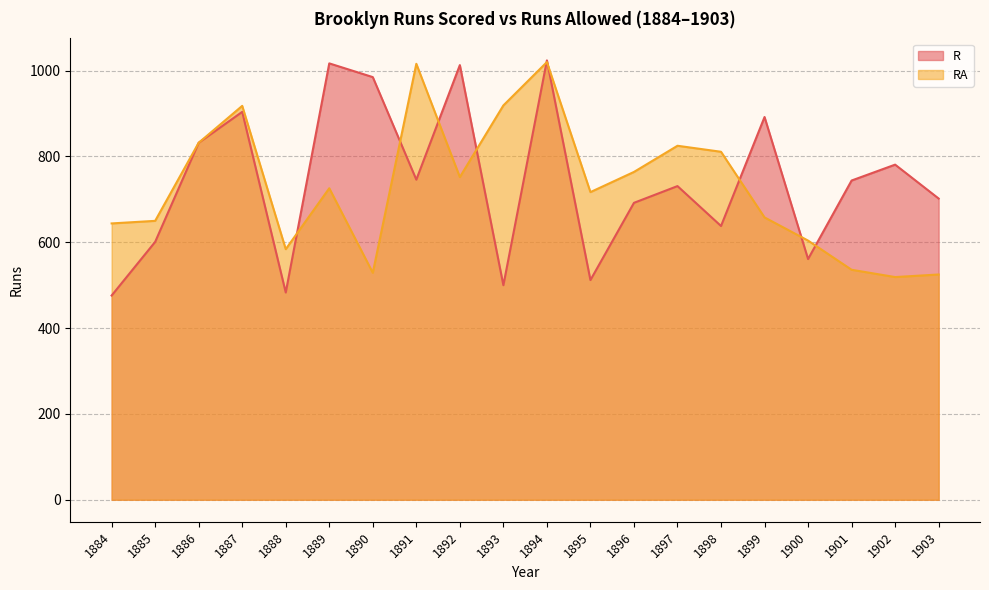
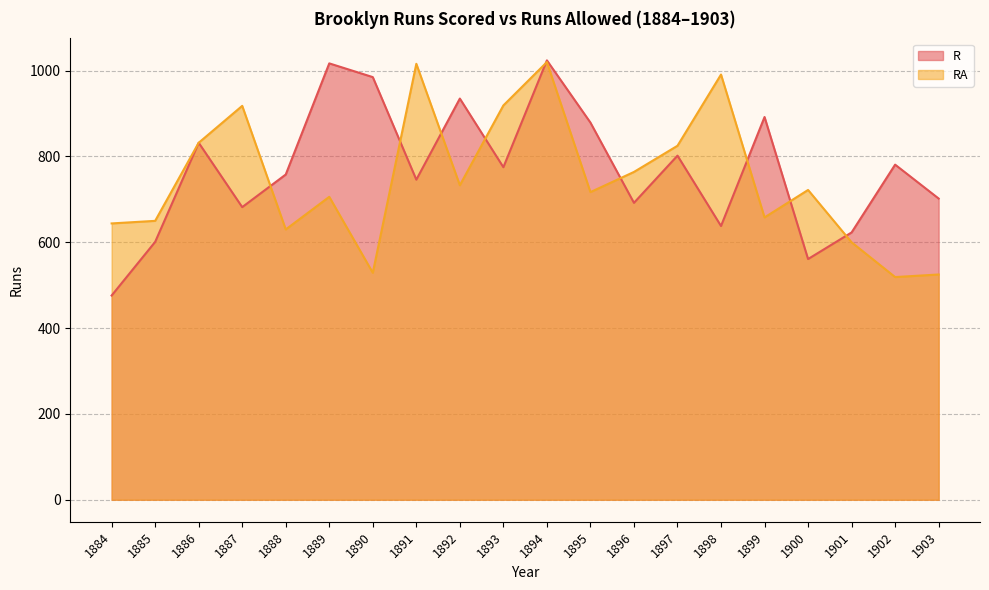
R, 1887: 900 -> 680
R, 1888: 480 -> 760
RA, 1888: 580 -> 630
RA, 1889: 730 -> 710
R, 1892: 1010 -> 940
RA, 1892: 750 -> 730
R, 1893: 500 -> 780
R, 1895: 510 -> 880
R, 1897: 730 -> 800
RA, 1898: 810 -> 990
RA, 1900: 600 -> 720
R, 1901: 740 -> 620
RA, 1901: 540 -> 600
